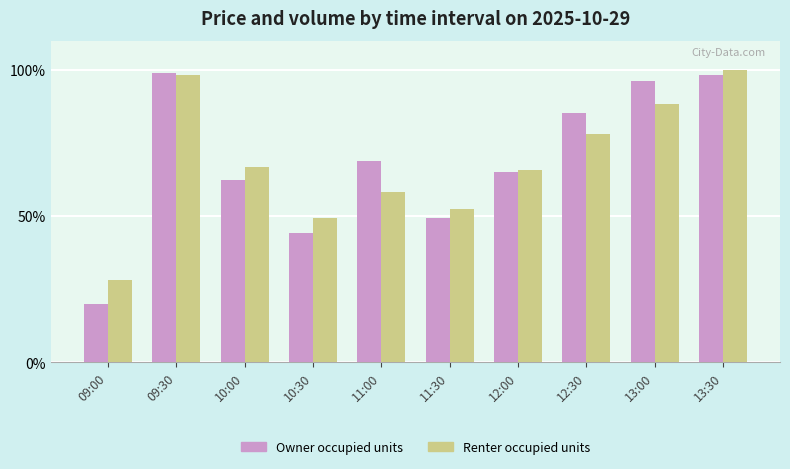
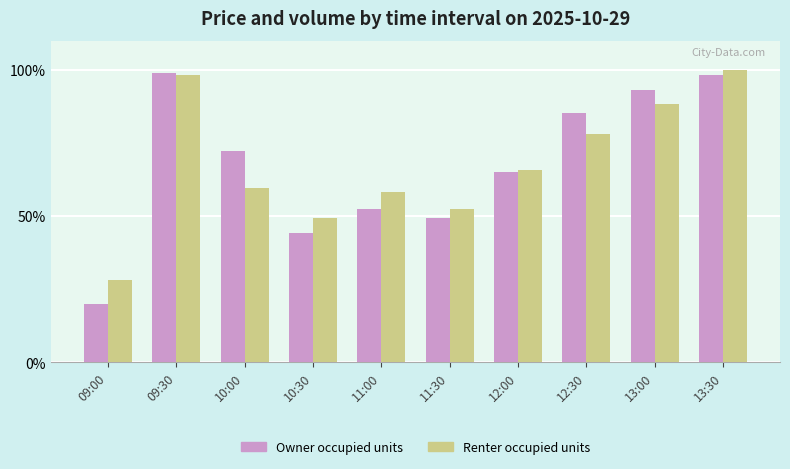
Owner occupied units, 10:00: 62% -> 72%
Renter occupied units, 10:00: 67% -> 60%
Owner occupied units, 11:00: 69% -> 53%
Owner occupied units, 13:00: 96% -> 93%
